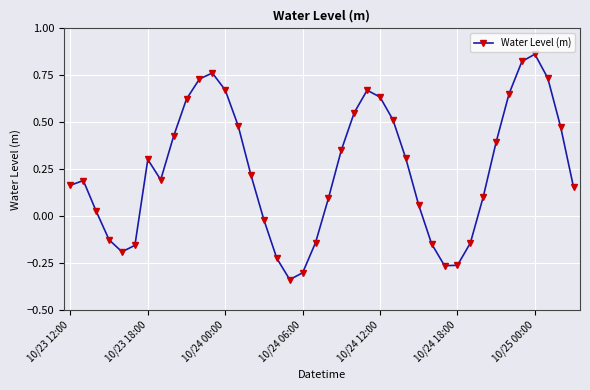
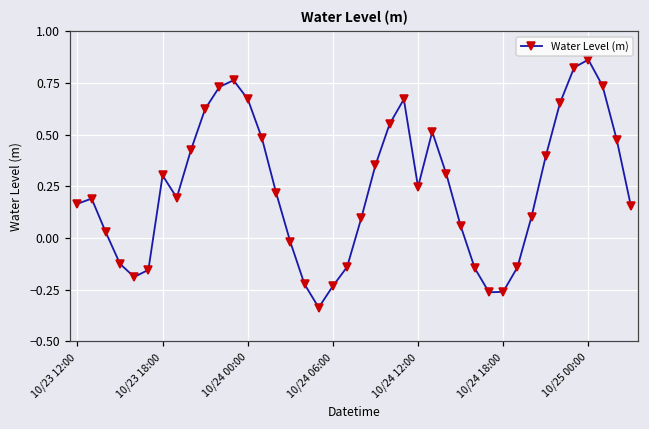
10/24 06:00: -0.30 -> -0.23
10/24 12:00: 0.63 -> 0.25
